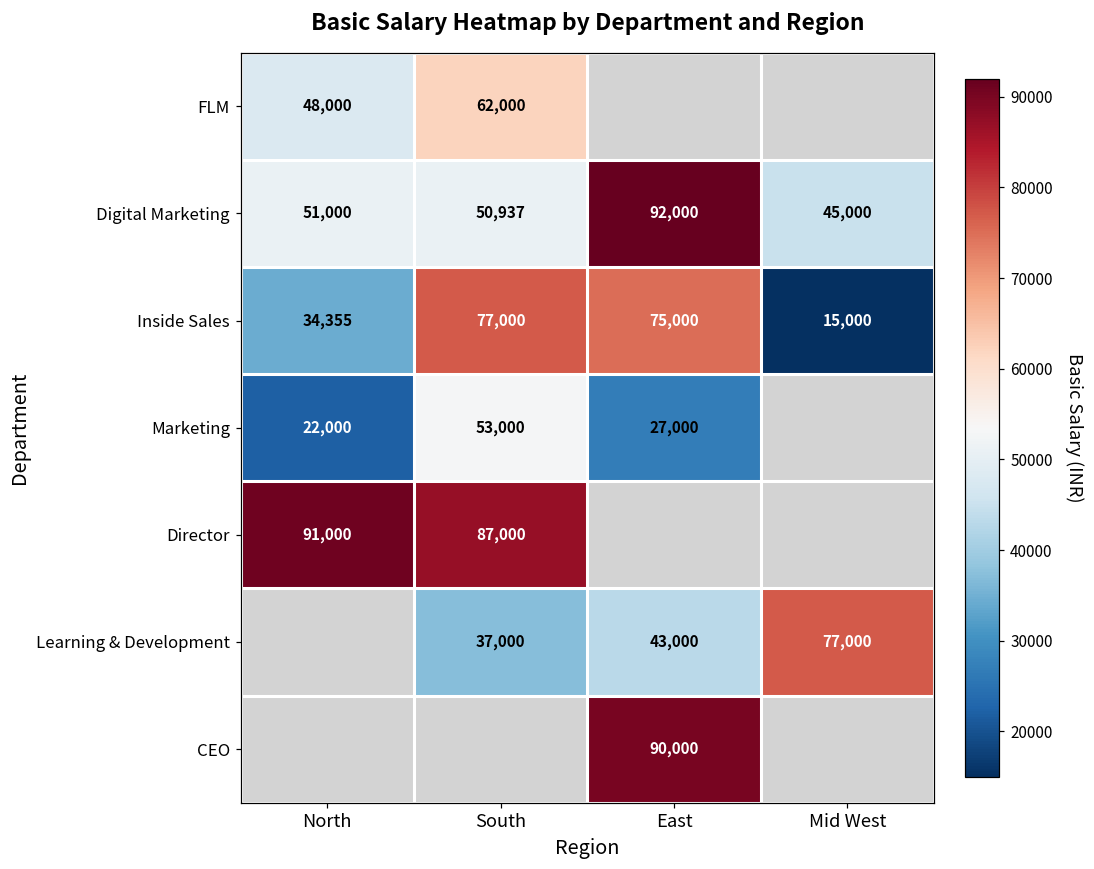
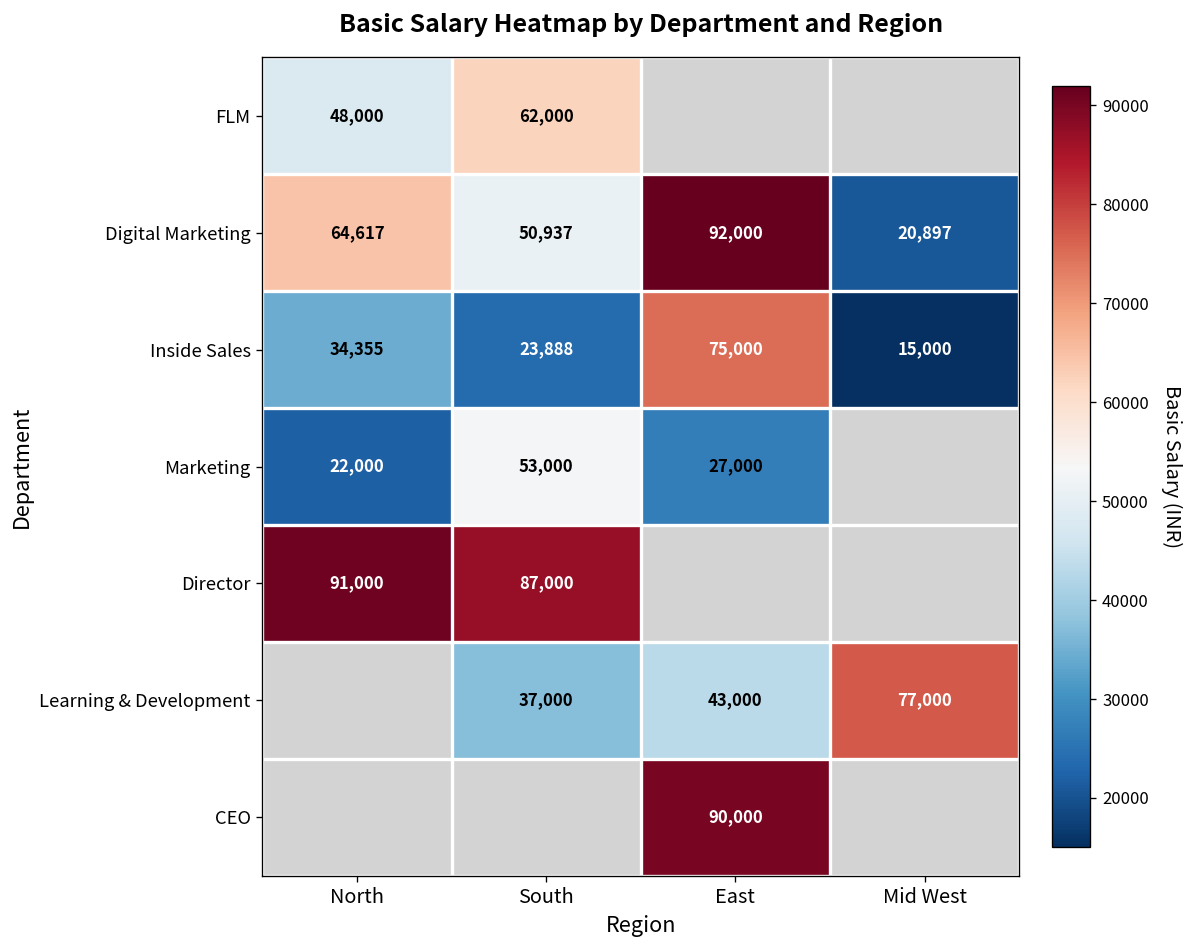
Digital Marketing, North: 51,000 -> 64,617
Digital Marketing, Mid West: 45,000 -> 20,897
Inside Sales, South: 77,000 -> 23,888
